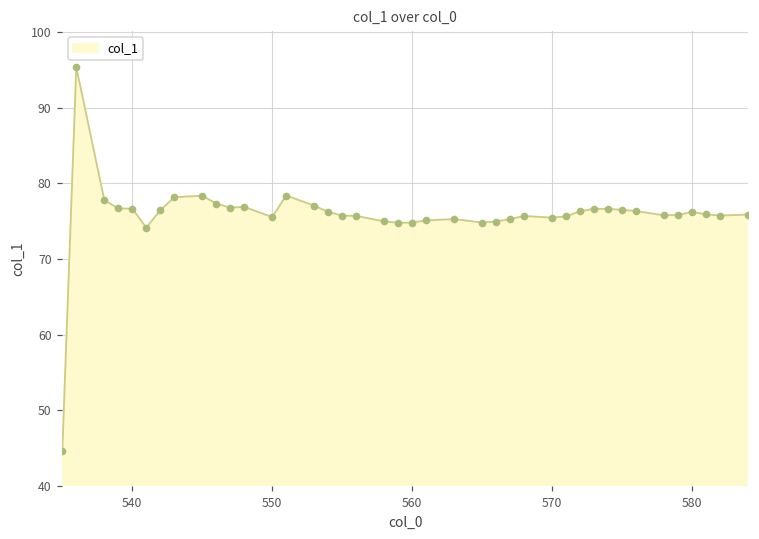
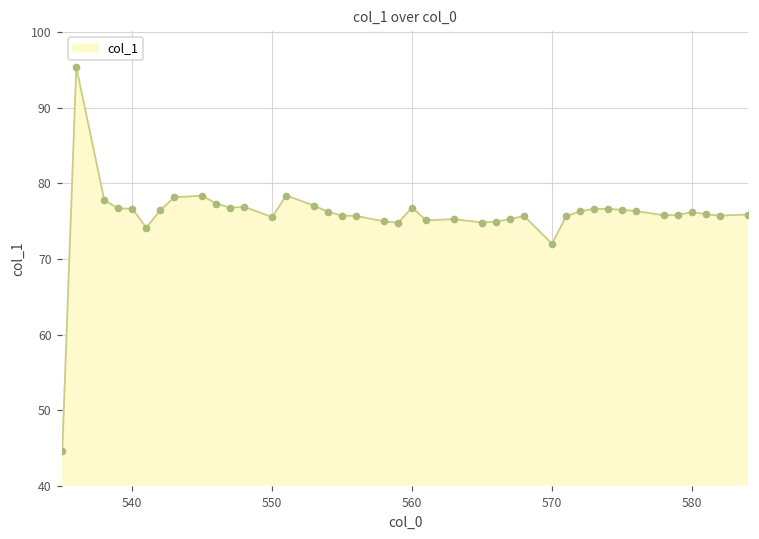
560: 75 -> 77
570: 75 -> 72
